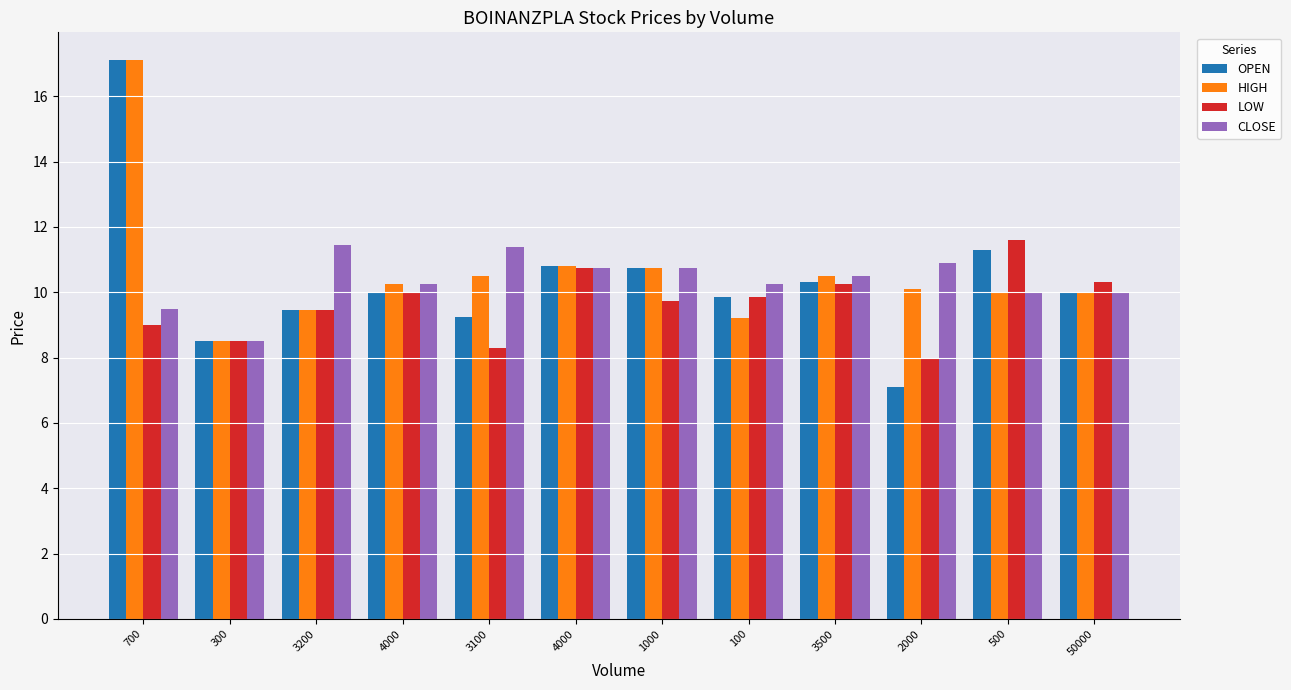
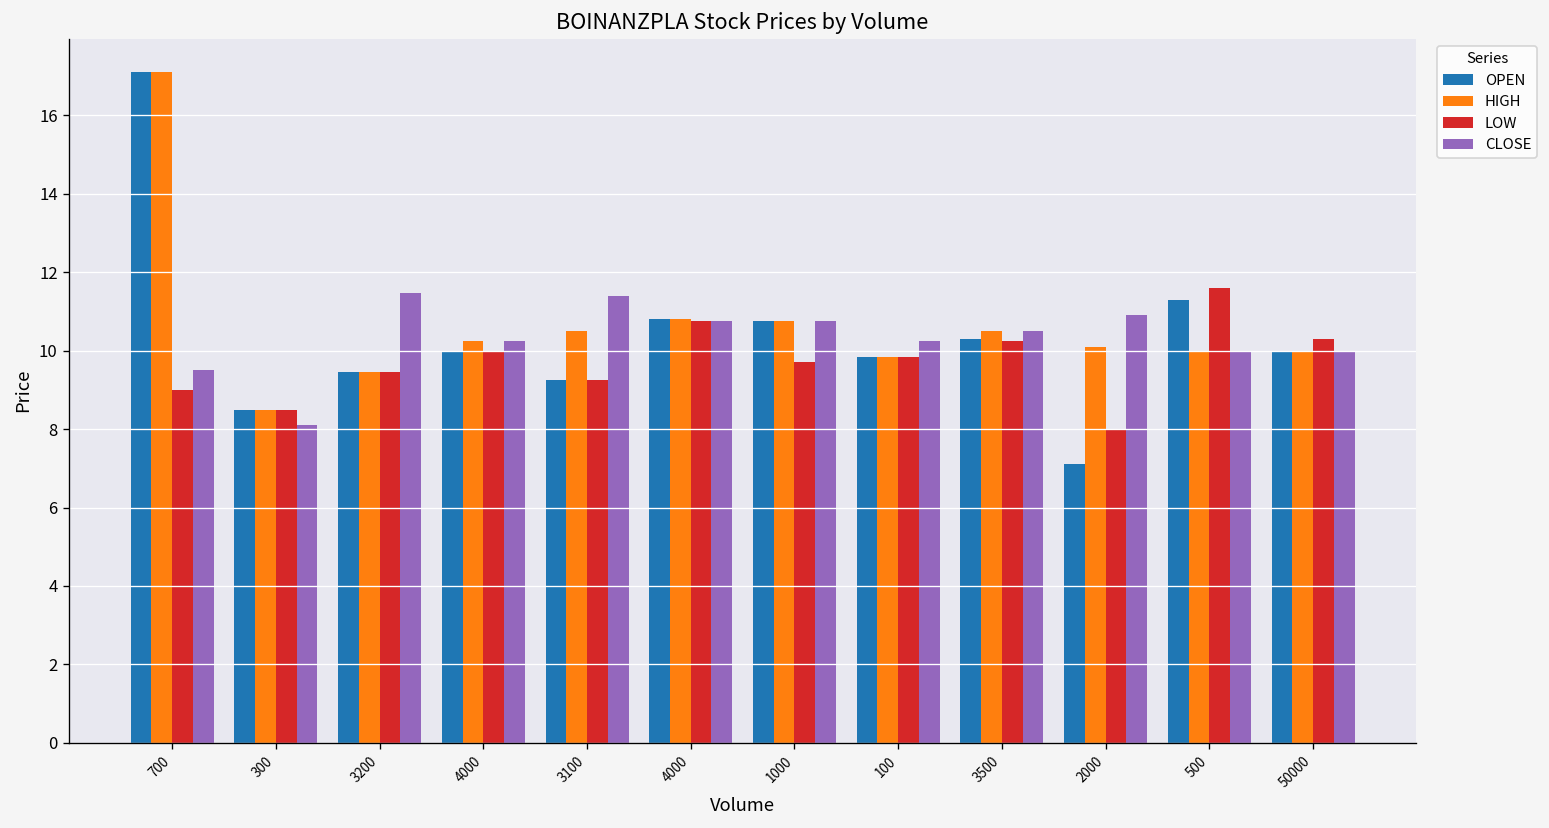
CLOSE, 300: 8.5 -> 8.1
LOW, 3100: 8.3 -> 9.3
HIGH, 100: 9.2 -> 9.9
